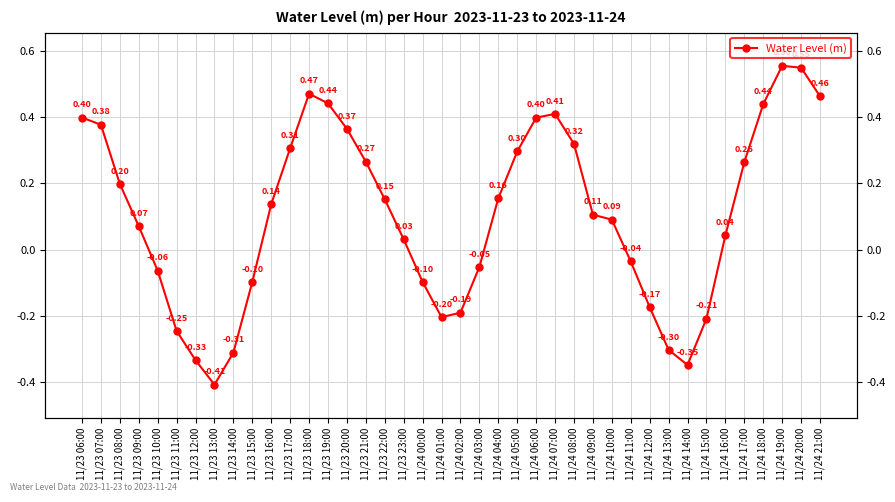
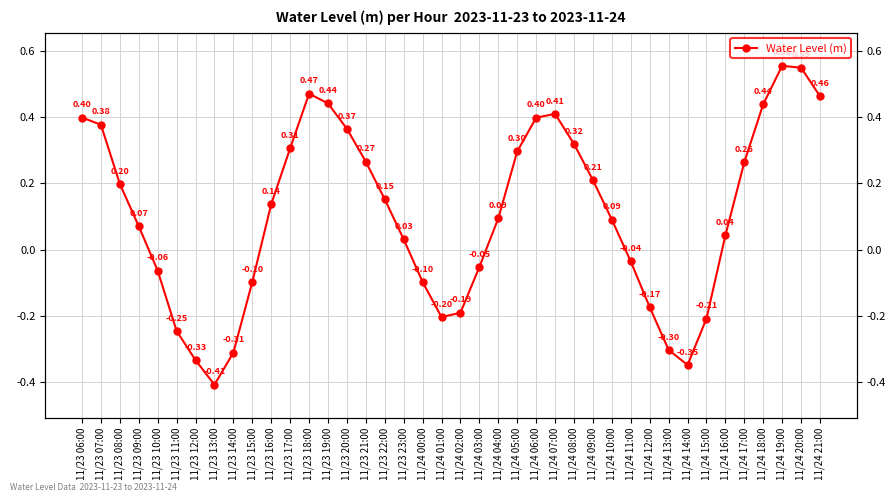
11/24 04:00: 0.16 -> 0.09
11/24 09:00: 0.11 -> 0.21
